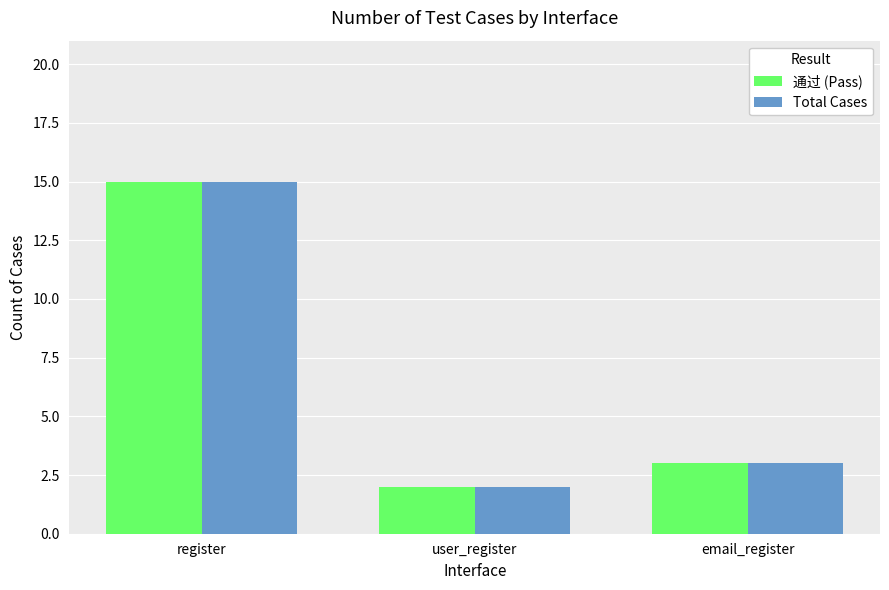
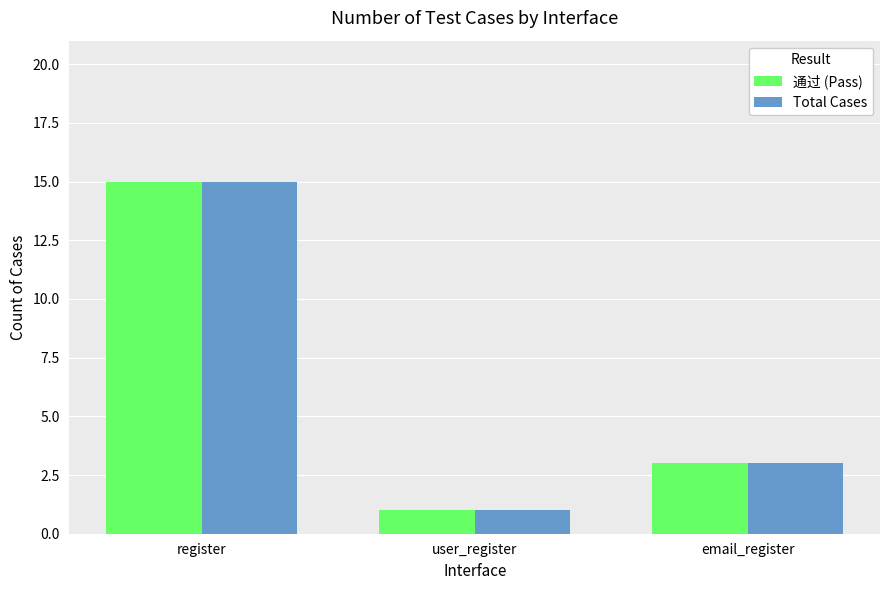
通过 (Pass), user_register: 2 -> 1
Total Cases, user_register: 2 -> 1
